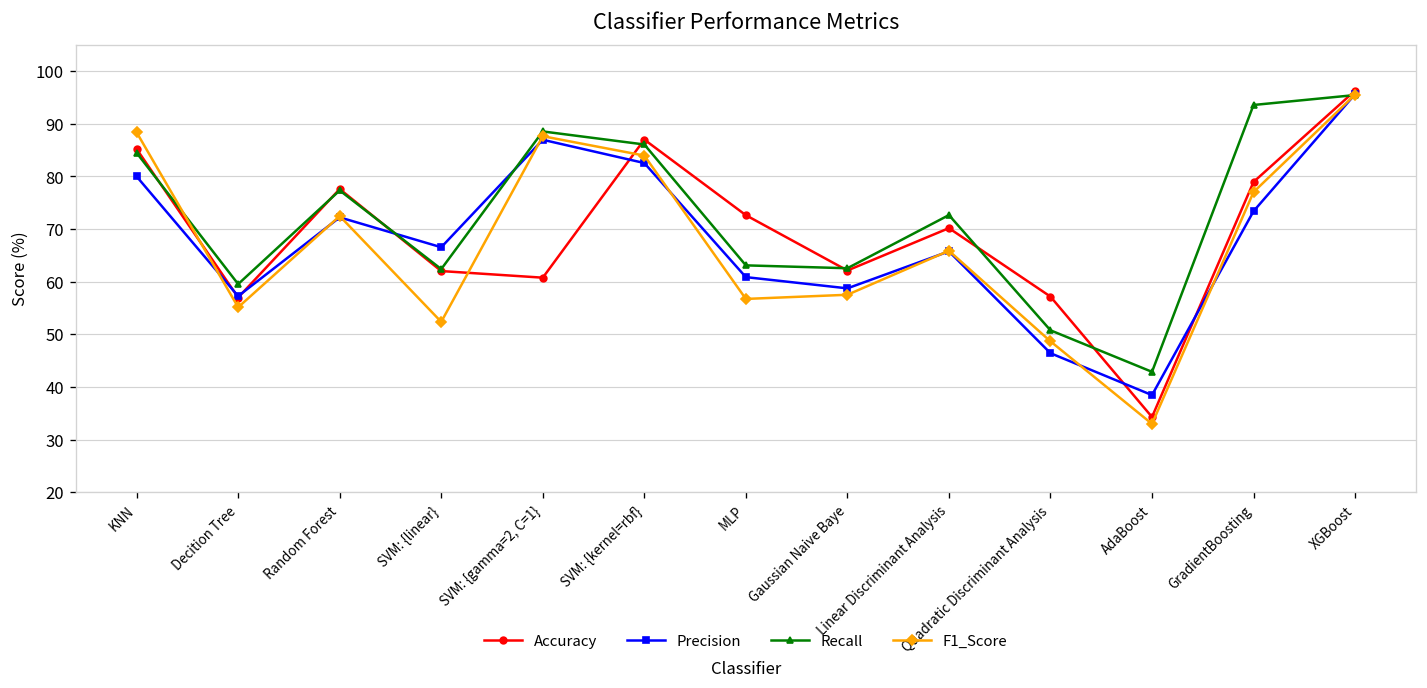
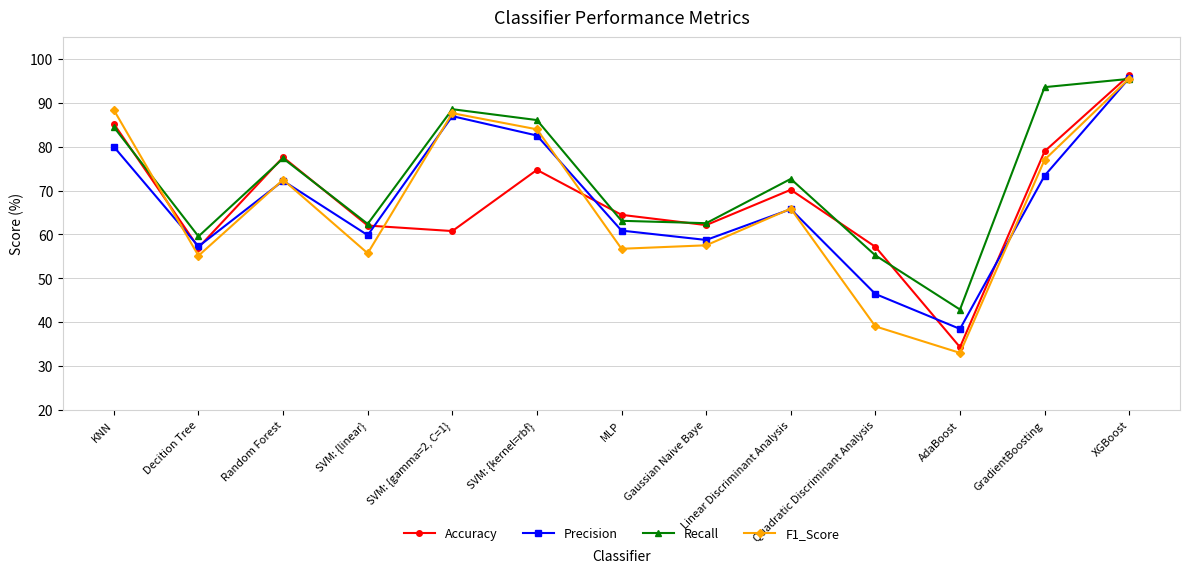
Precision, SVM: {linear}: 67 -> 60
F1_Score, SVM: {linear}: 52 -> 56
Accuracy, SVM: {kernel=rbf}: 87 -> 75
Accuracy, MLP: 73 -> 64
Recall, Quadratic Discriminant Analysis: 51 -> 55
F1_Score, Quadratic Discriminant Analysis: 49 -> 39
